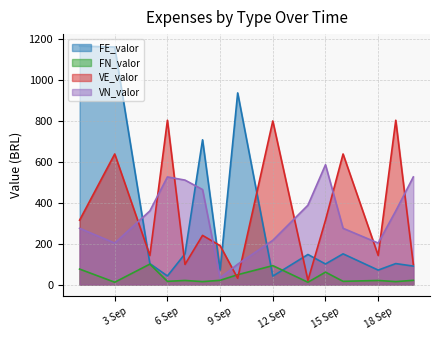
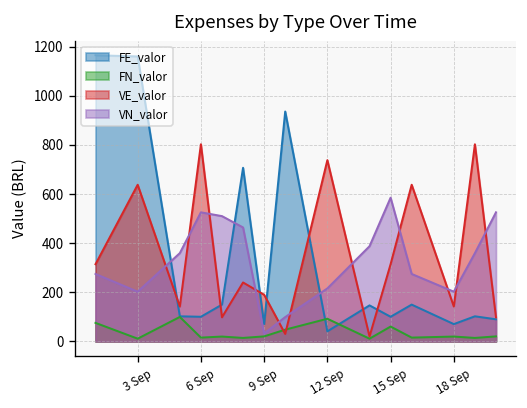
FE_valor, 6 Sep: 40 -> 100
VE_valor, 12 Sep: 800 -> 740
